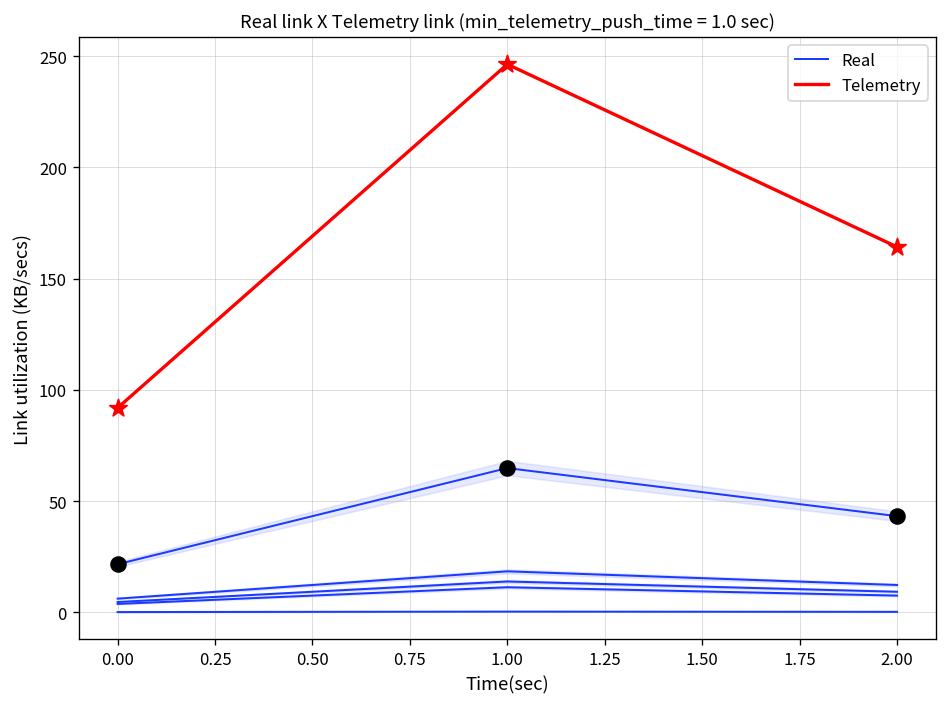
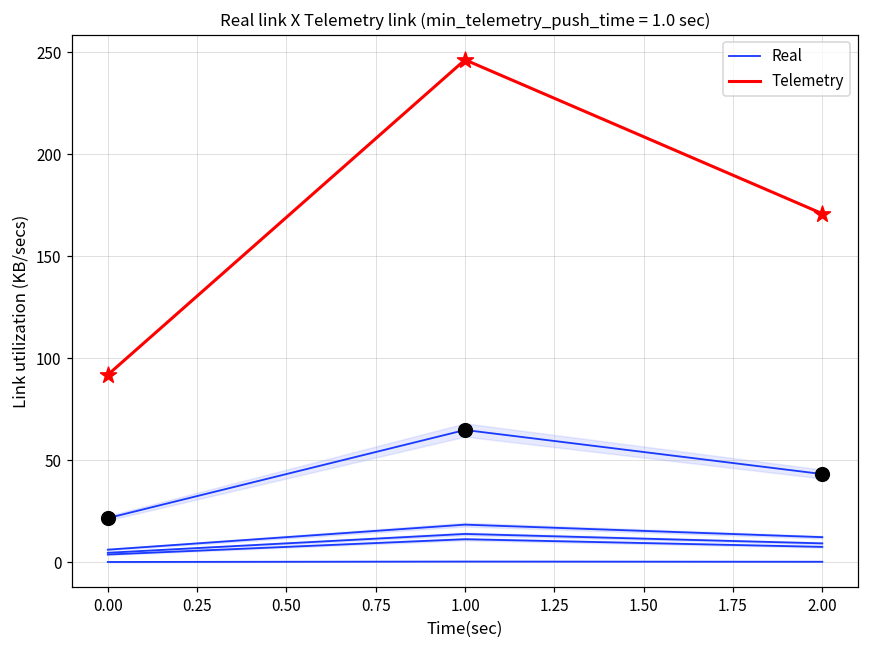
Telemetry, 2.00: 164 -> 171
